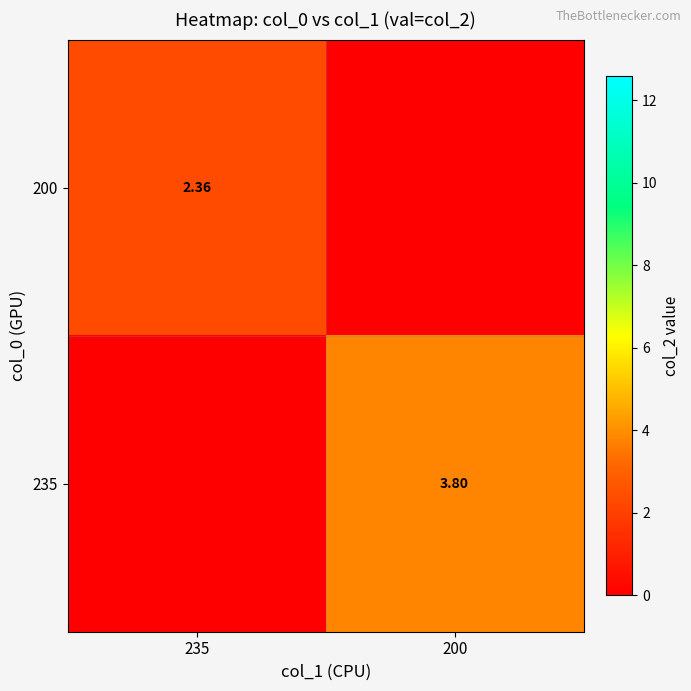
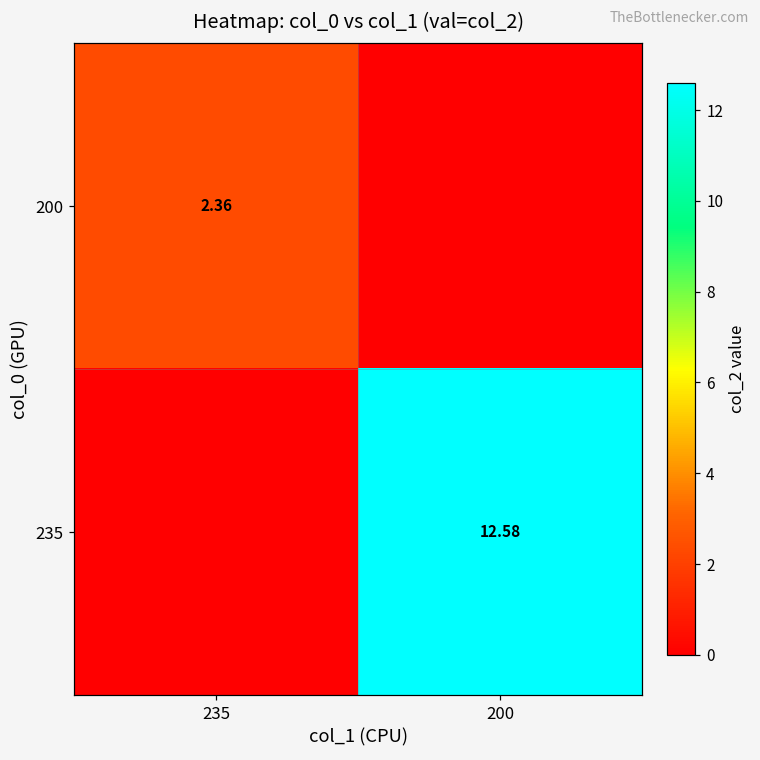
235, 200: 3.80 -> 12.58
